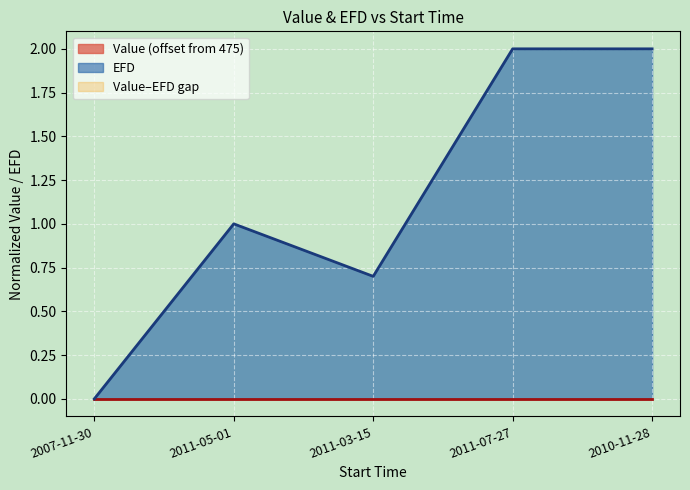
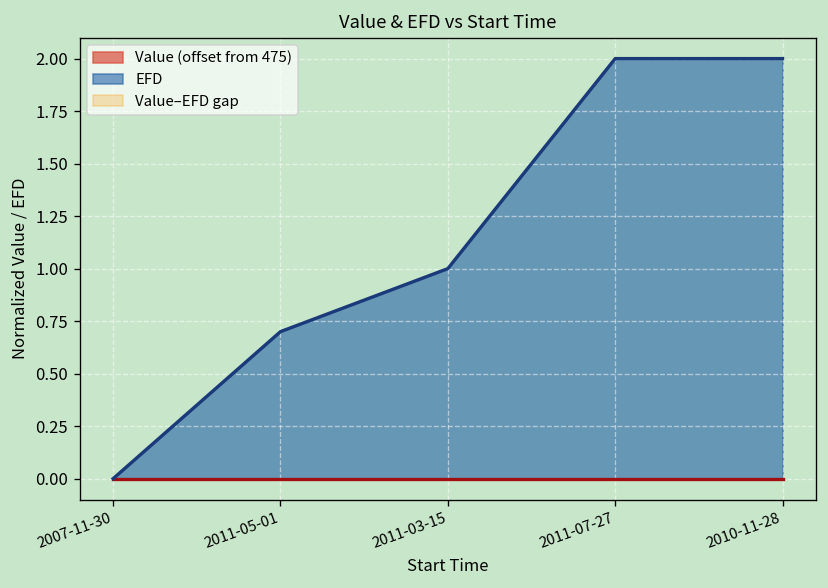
EFD, 2011-05-01: 1.0 -> 0.7
EFD, 2011-03-15: 0.7 -> 1.0
